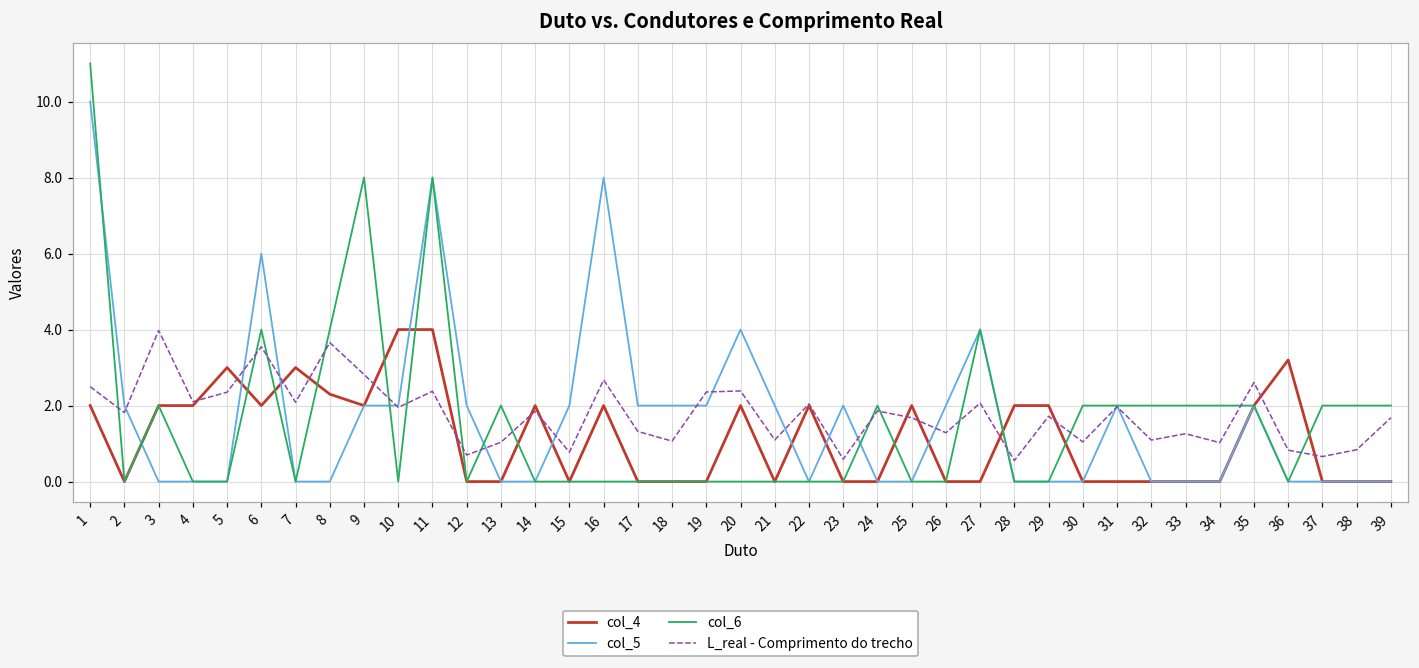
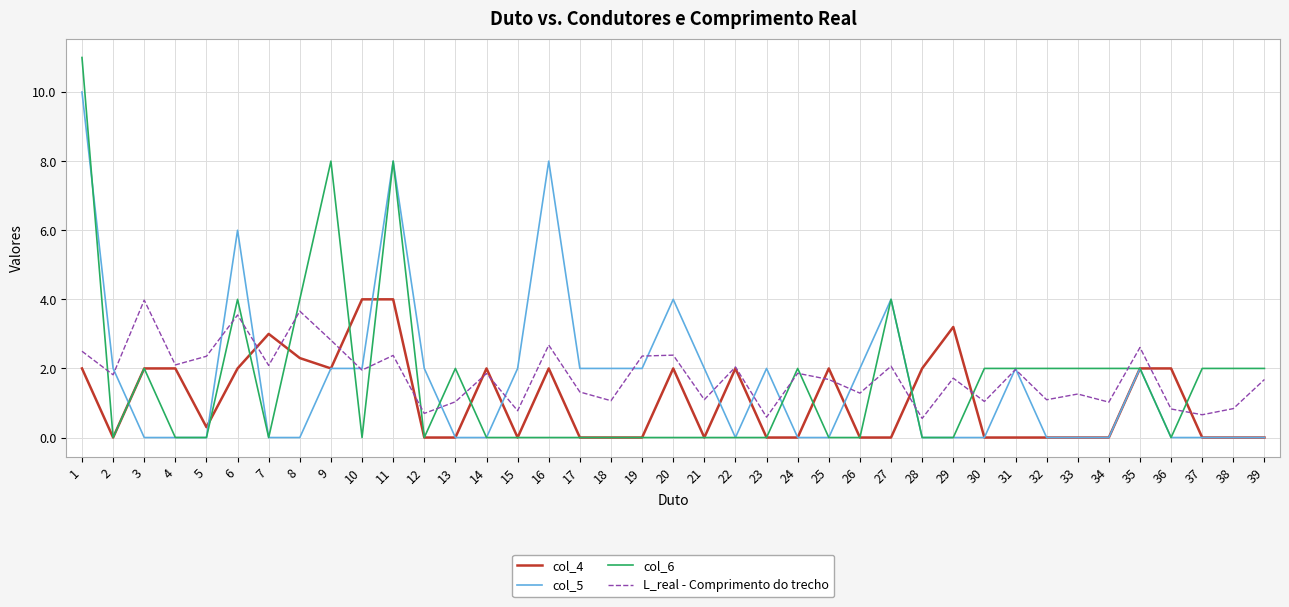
col_4, 5: 3.0 -> 0.3
col_4, 29: 2.0 -> 3.2
col_4, 36: 3.2 -> 2.0
